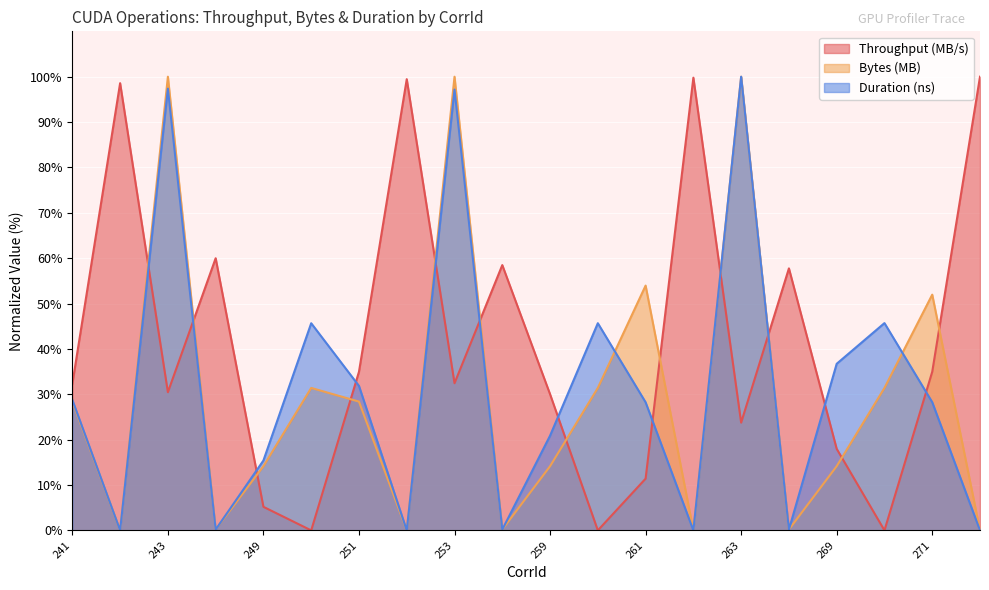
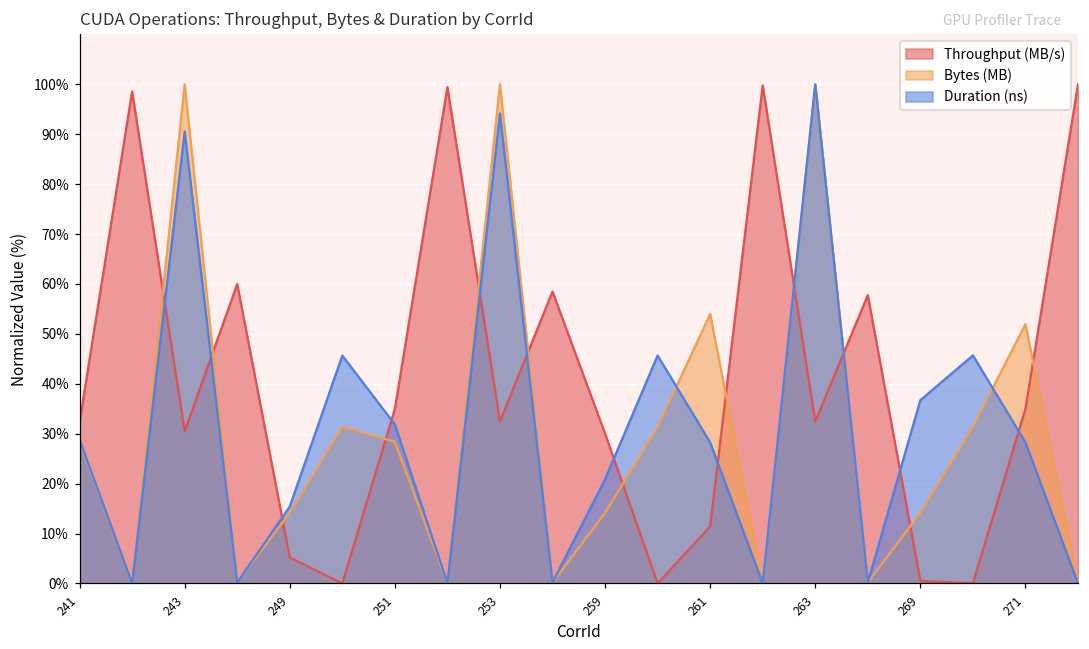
Duration (ns), 243: 97% -> 91%
Duration (ns), 253: 97% -> 94%
Throughput (MB/s), 263: 24% -> 32%
Throughput (MB/s), 269: 18% -> 1%
